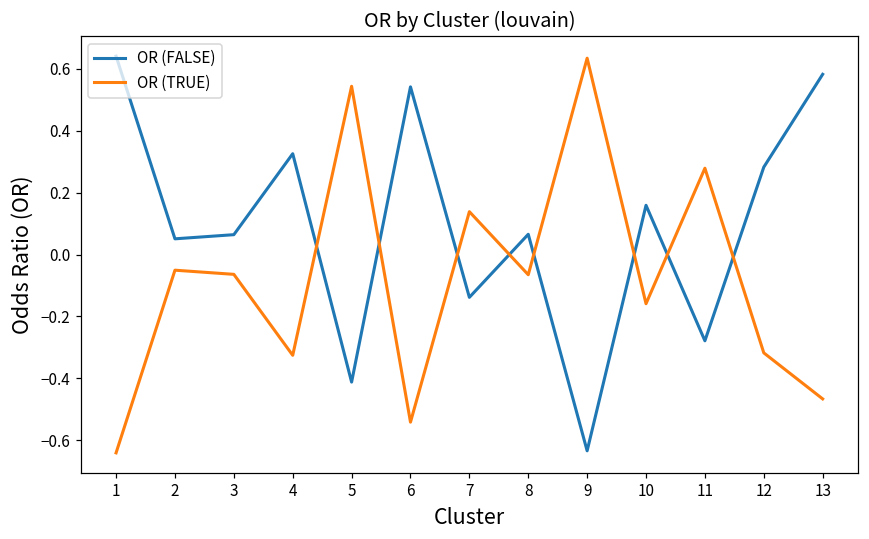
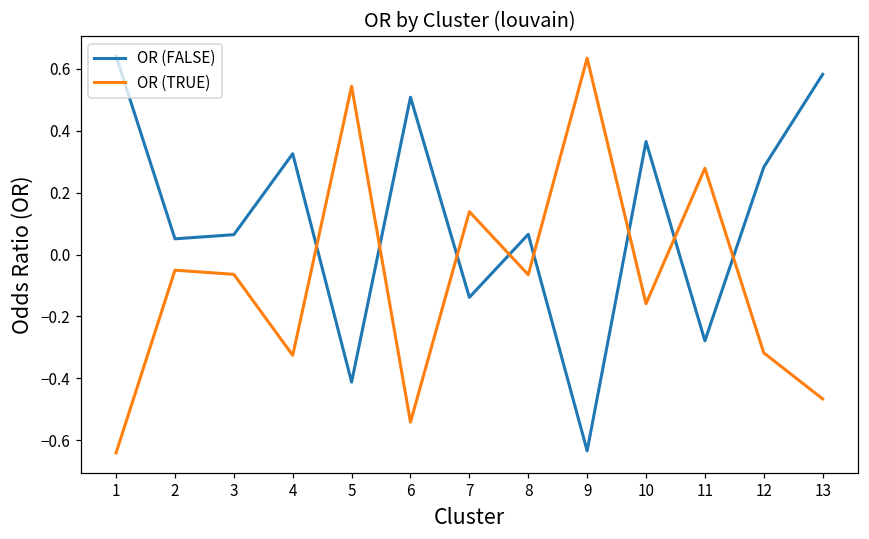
OR (FALSE), 6: 0.54 -> 0.51
OR (FALSE), 10: 0.16 -> 0.36
